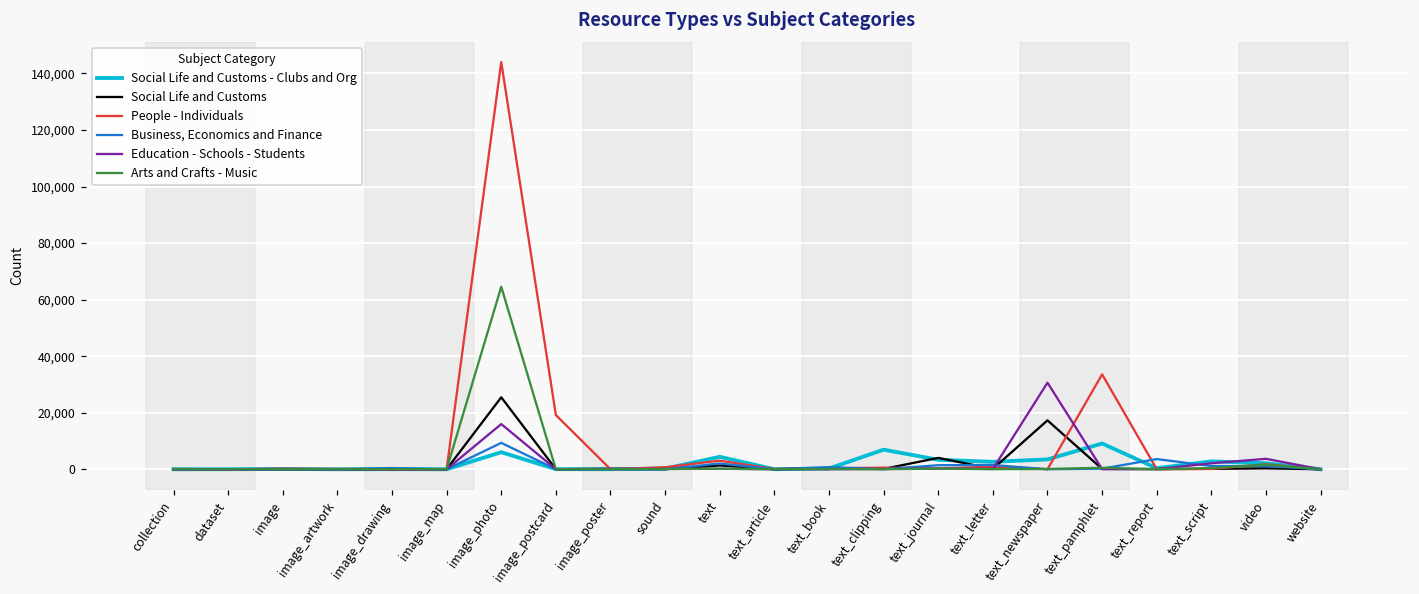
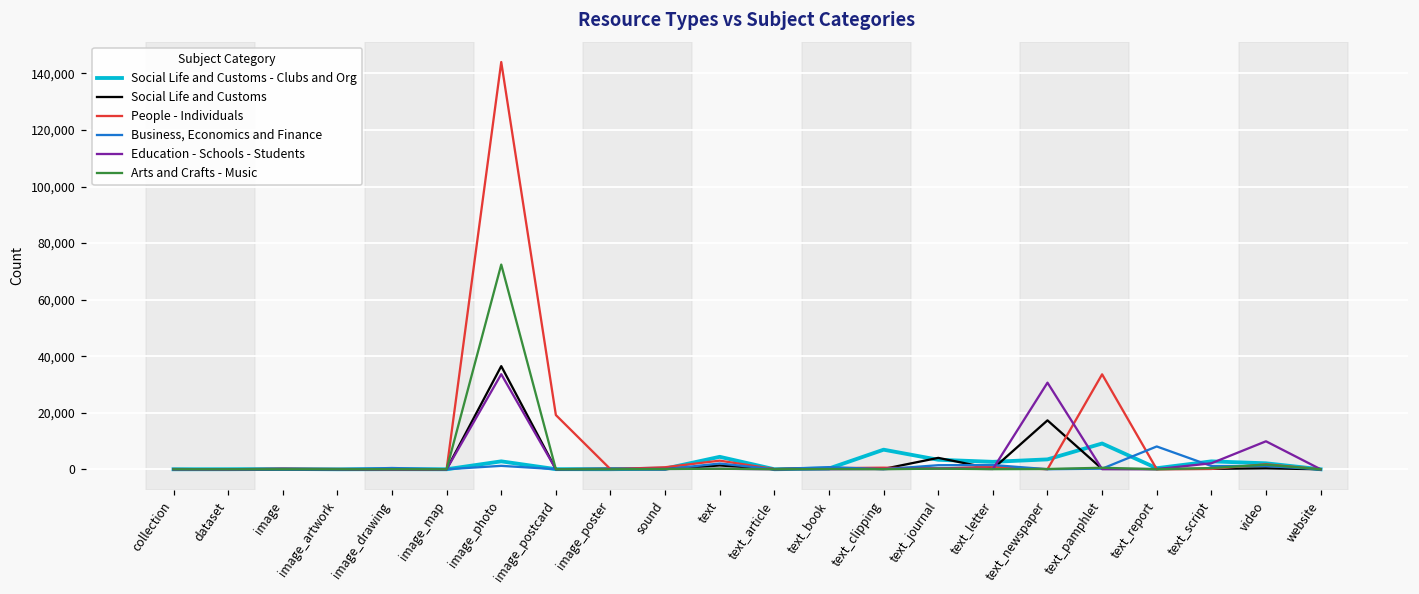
Social Life and Customs - Clubs and Org, image_photo: 6,000 -> 3,000
Social Life and Customs, image_photo: 25,000 -> 36,000
Business, Economics and Finance, image_photo: 9,000 -> 1,000
Education - Schools - Students, image_photo: 16,000 -> 34,000
Arts and Crafts - Music, image_photo: 65,000 -> 72,000
Business, Economics and Finance, text_report: 4,000 -> 8,000
Education - Schools - Students, video: 4,000 -> 10,000
